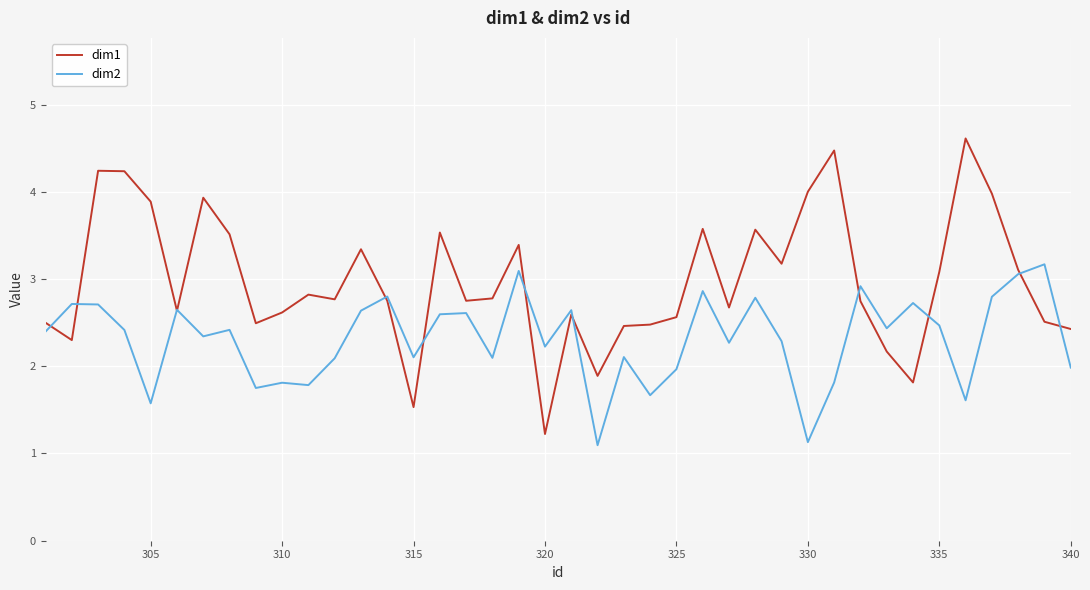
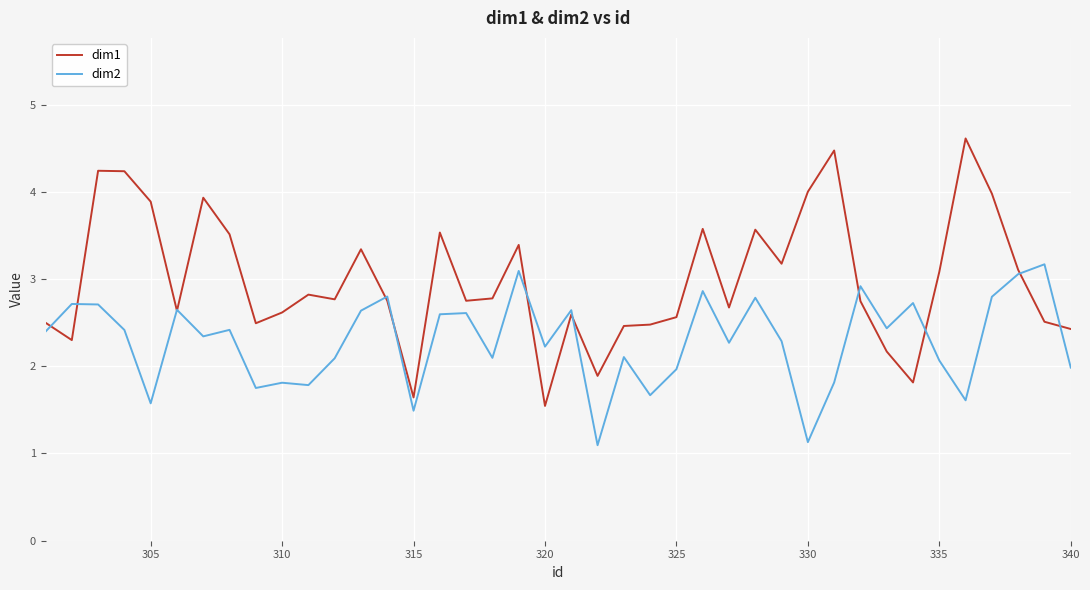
dim1, 315: 1.5 -> 1.6
dim2, 315: 2.1 -> 1.5
dim1, 320: 1.2 -> 1.5
dim2, 335: 2.5 -> 2.1
